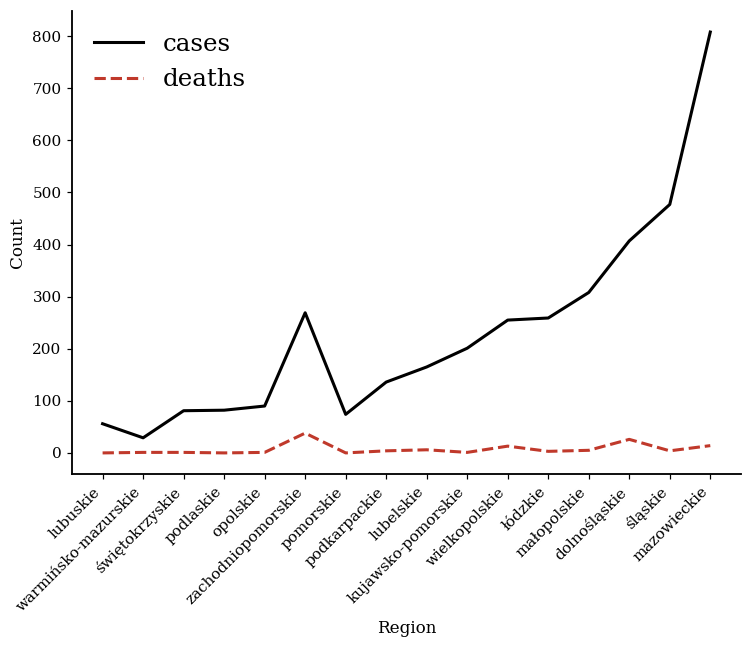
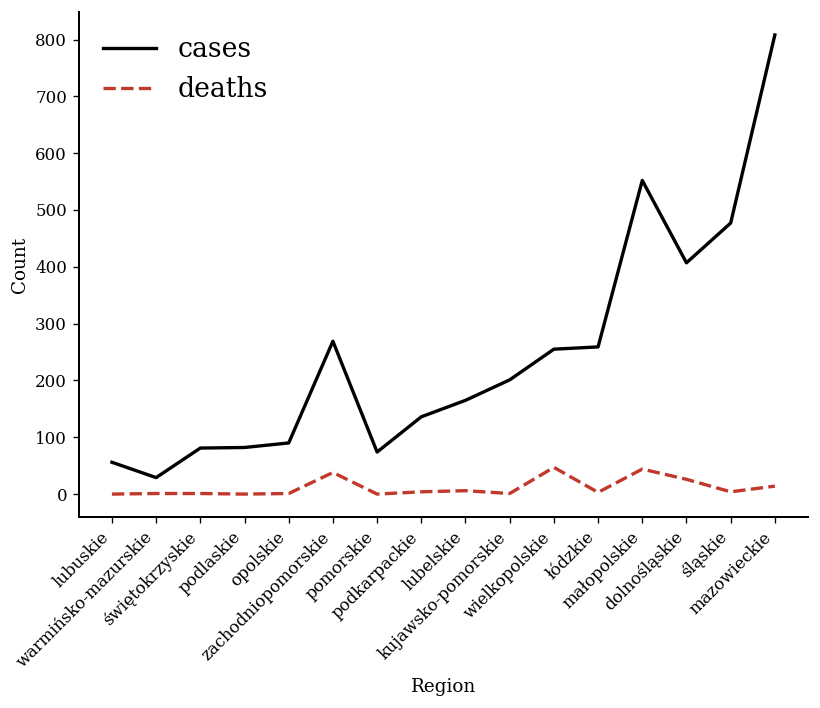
deaths, wielkopolskie: 10 -> 50
cases, małopolskie: 310 -> 550
deaths, małopolskie: 10 -> 40
